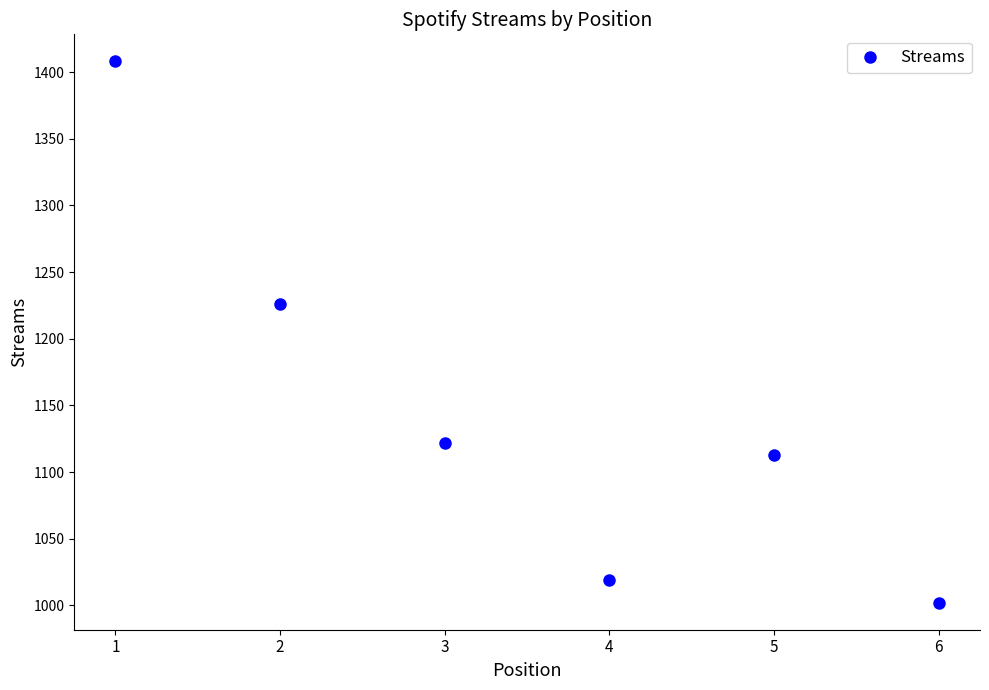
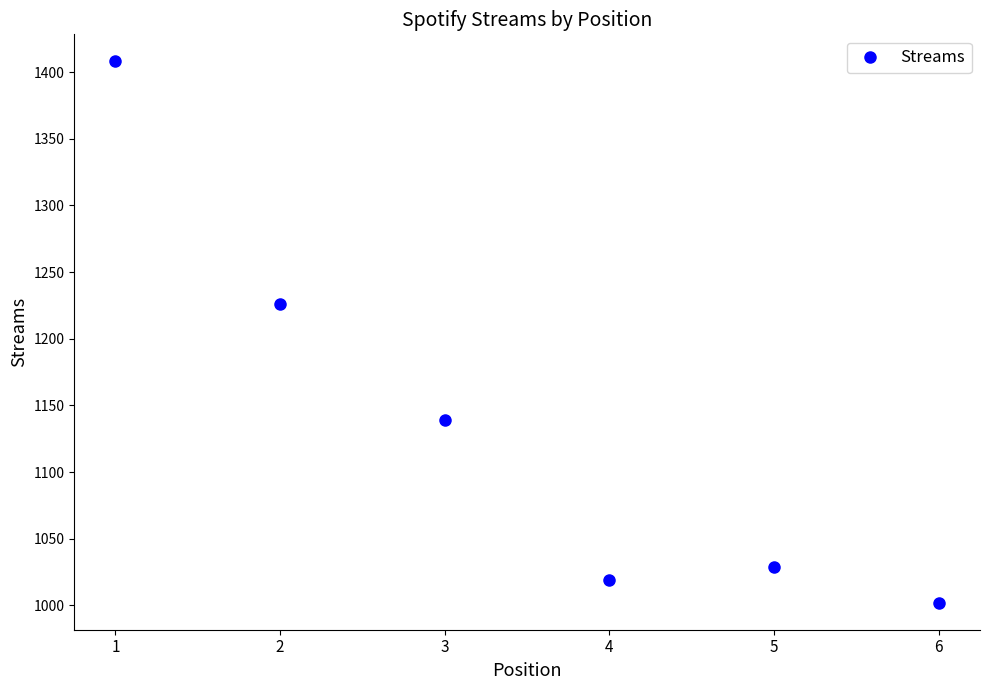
3: 1122 -> 1139
5: 1113 -> 1029
